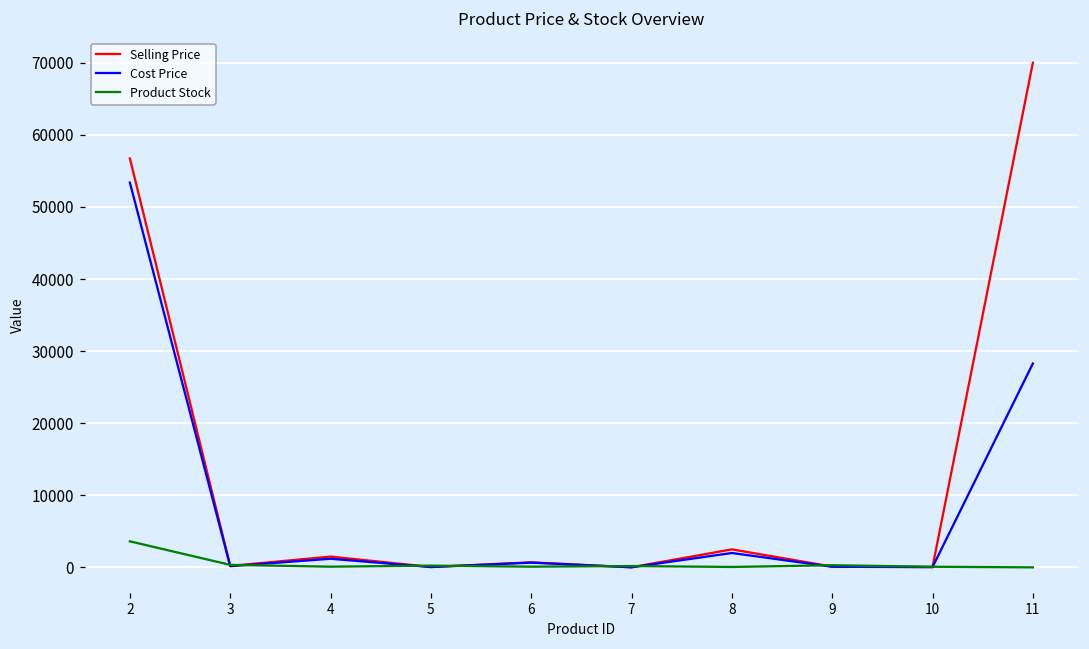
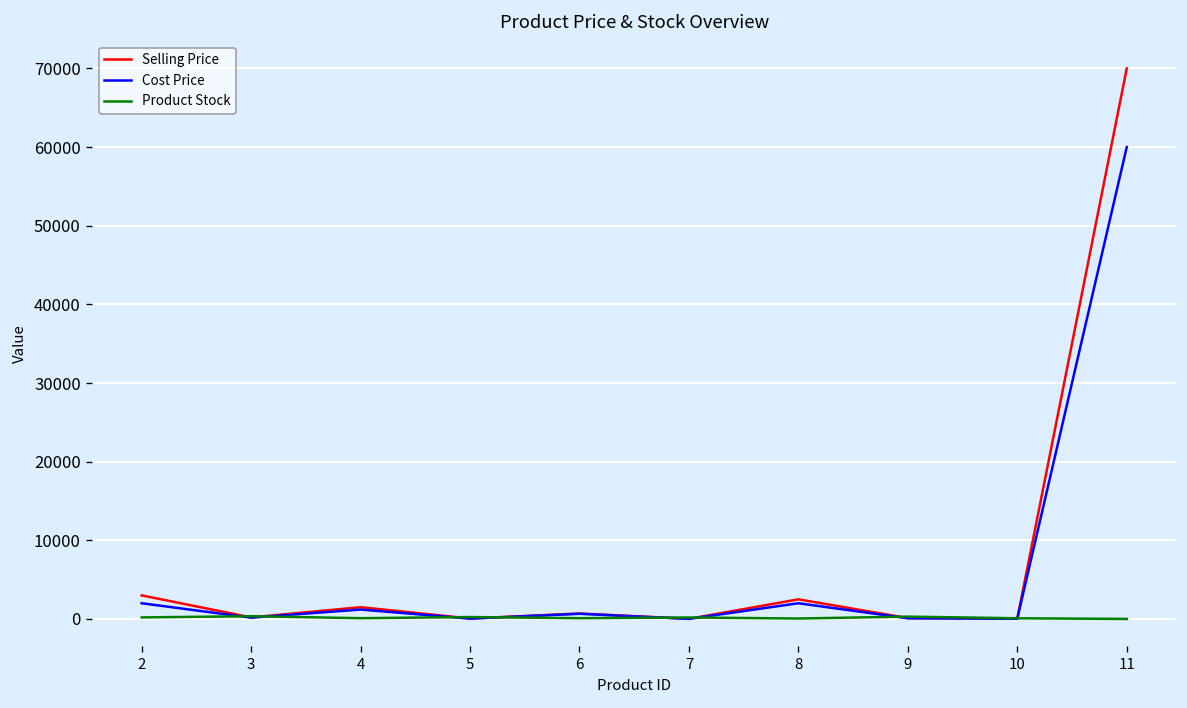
Selling Price, 2: 57000 -> 3000
Cost Price, 2: 53000 -> 2000
Product Stock, 2: 4000 -> 0
Cost Price, 11: 28000 -> 60000
